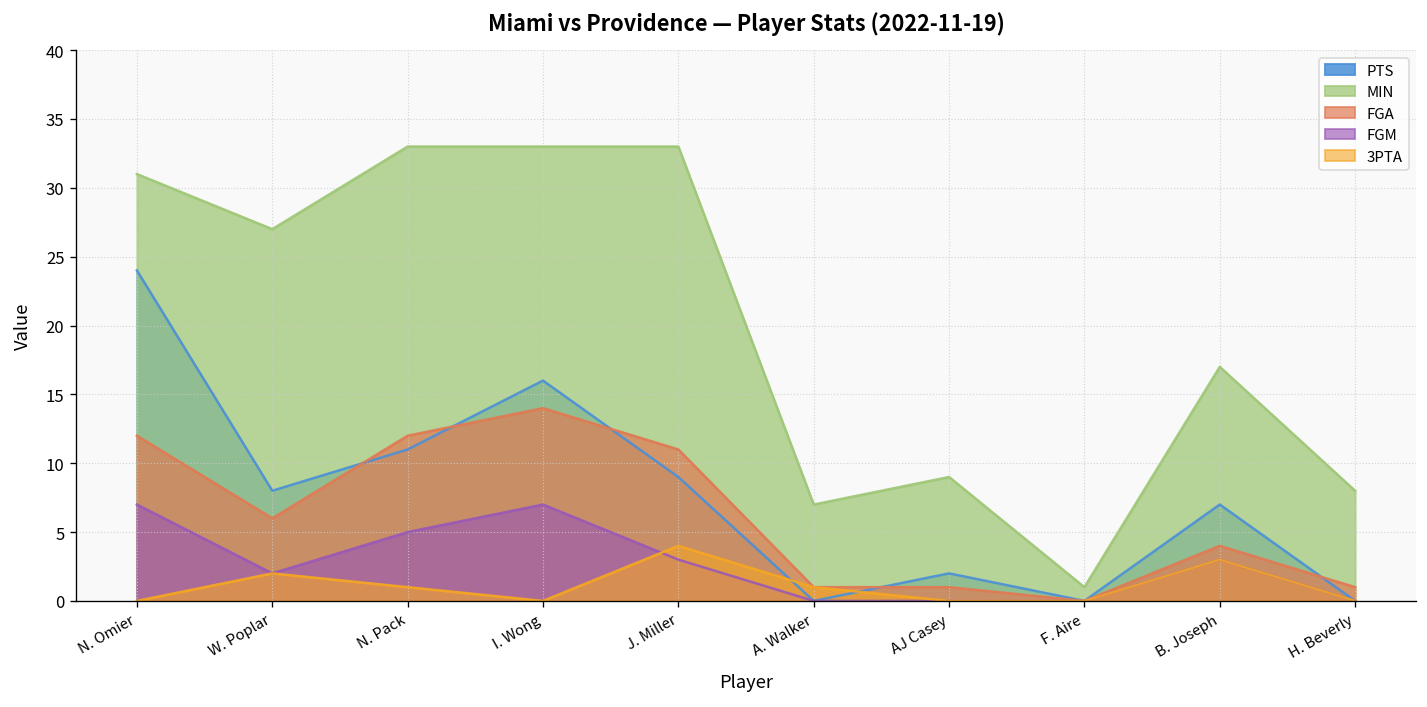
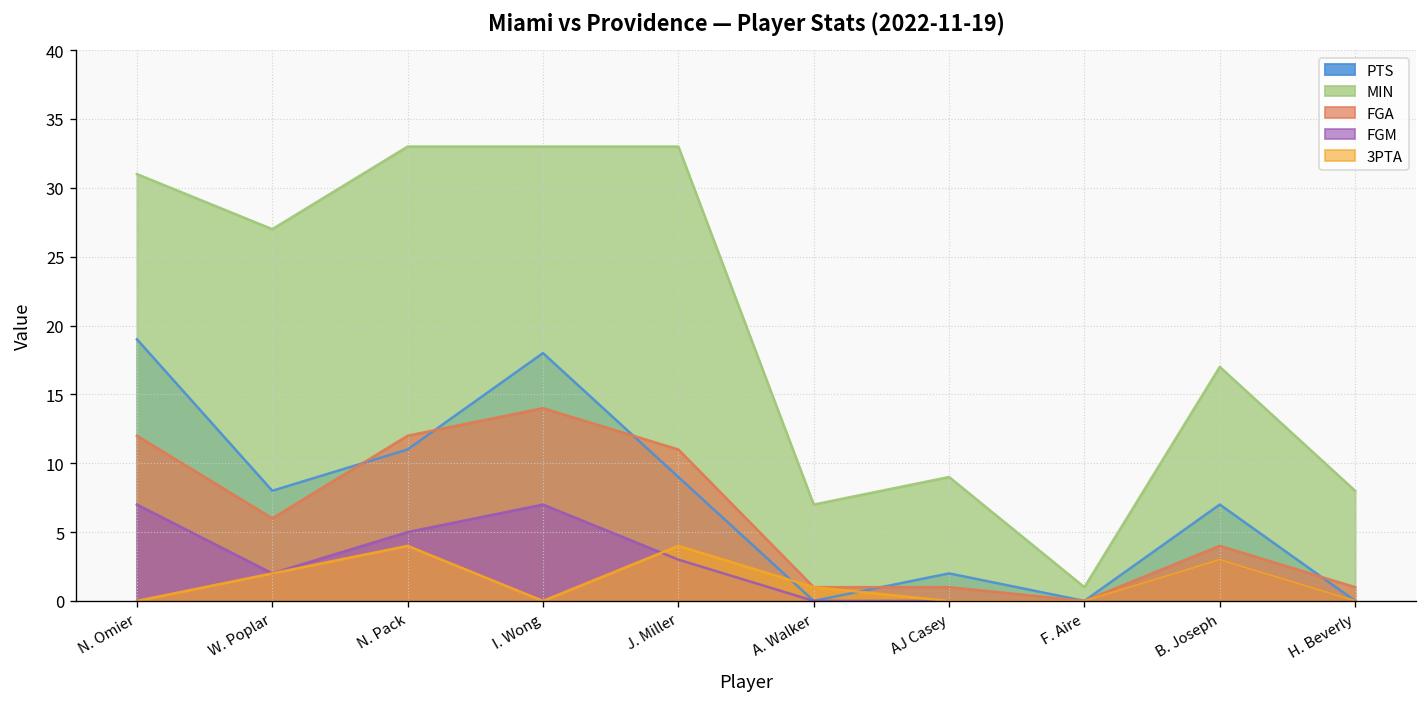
PTS, N. Omier: 24 -> 19
3PTA, N. Pack: 1 -> 4
PTS, I. Wong: 16 -> 18
